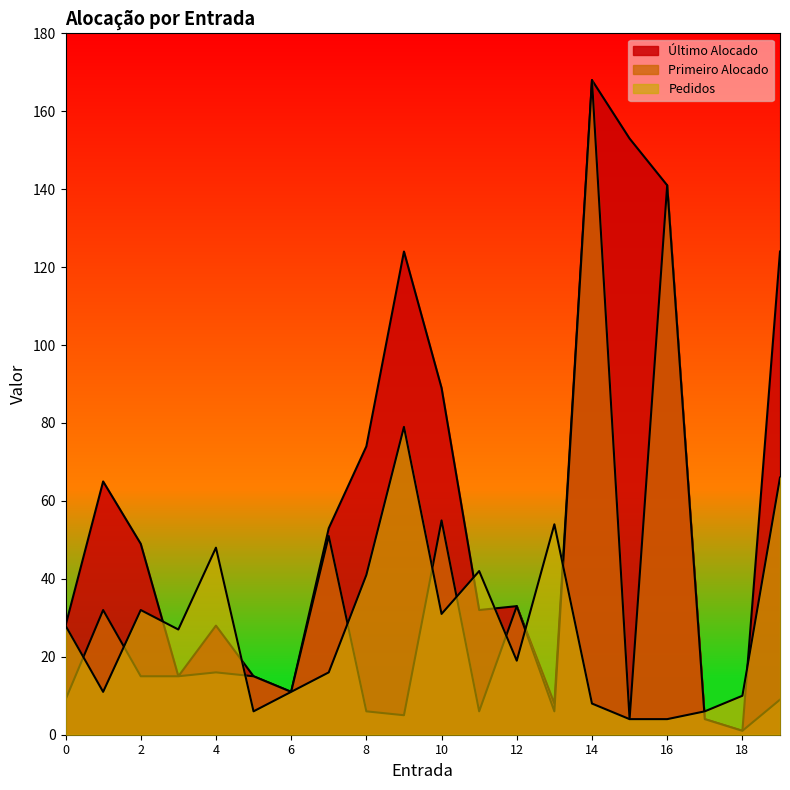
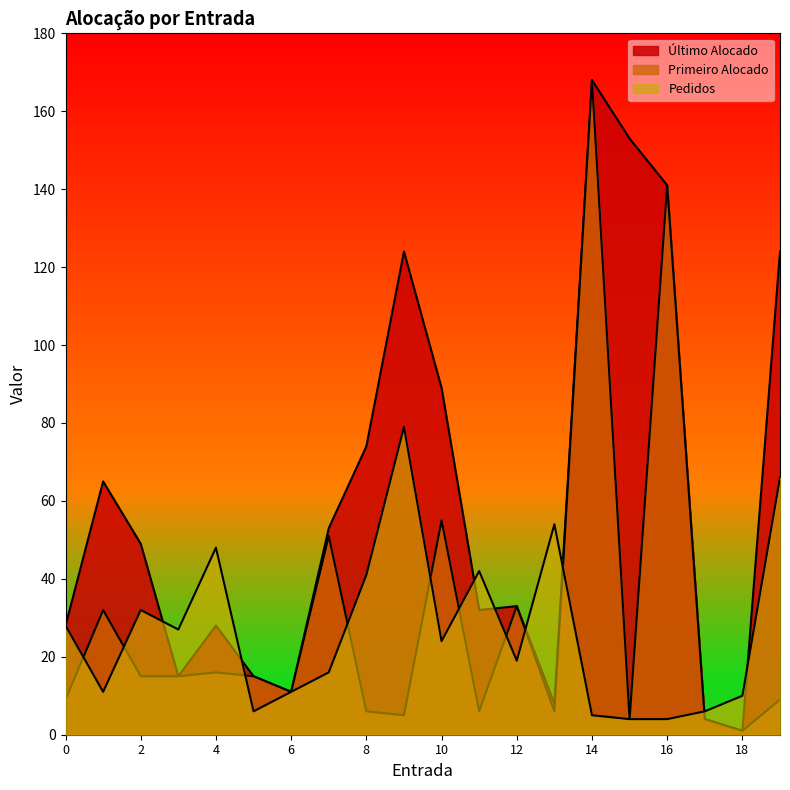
Pedidos, 10: 31 -> 24
Pedidos, 14: 8 -> 5
